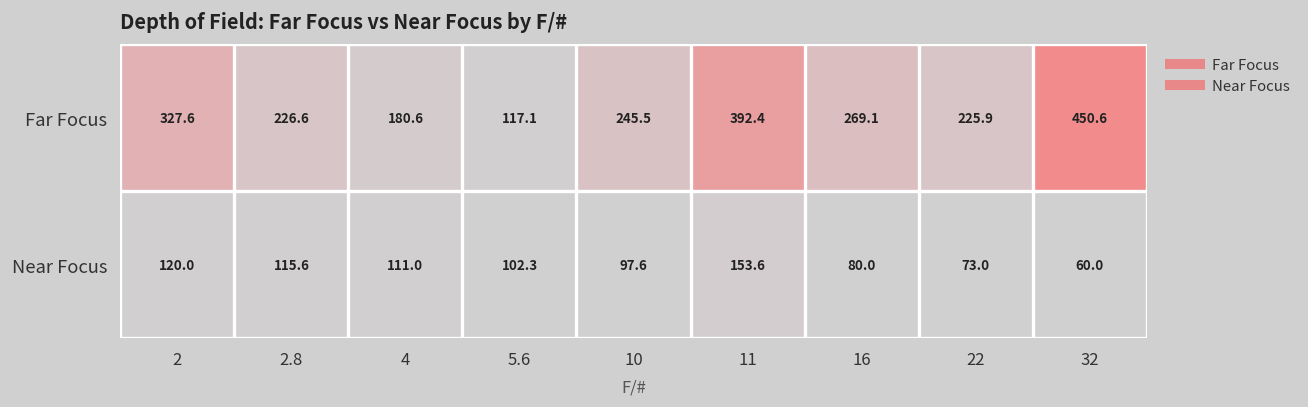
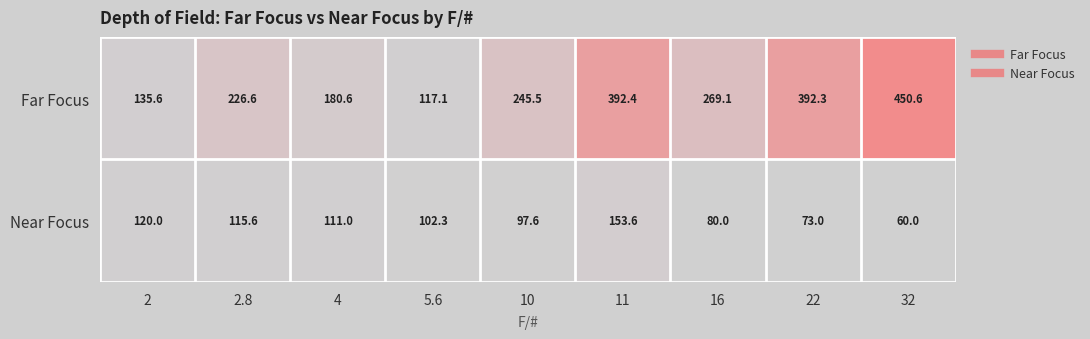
Far Focus, 2: 327.6 -> 135.6
Far Focus, 22: 225.9 -> 392.3
